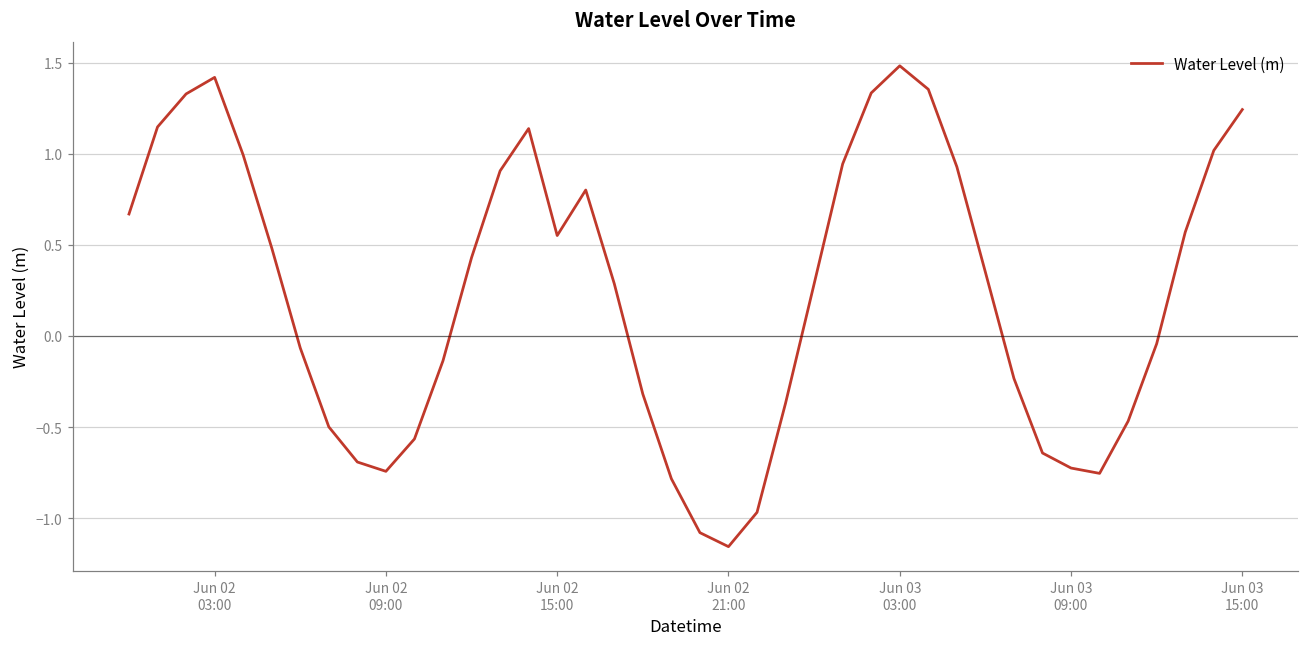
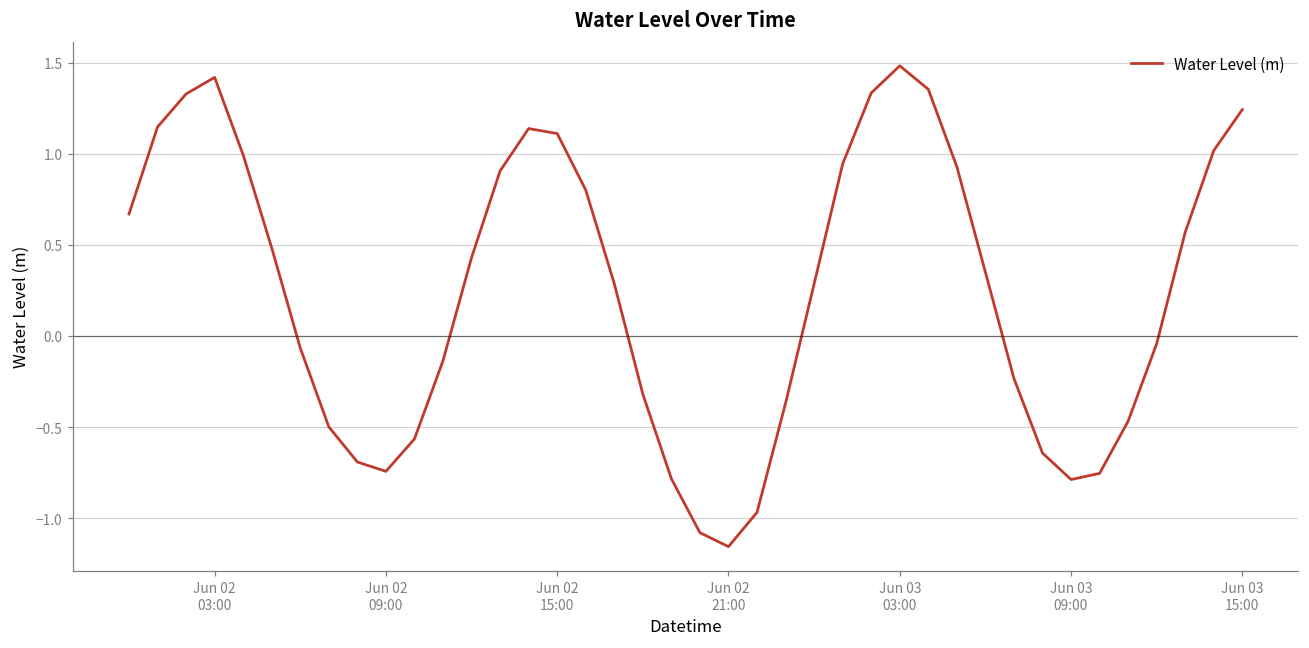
Jun 02 15:00: 0.55 -> 1.11
Jun 03 09:00: -0.73 -> -0.79
